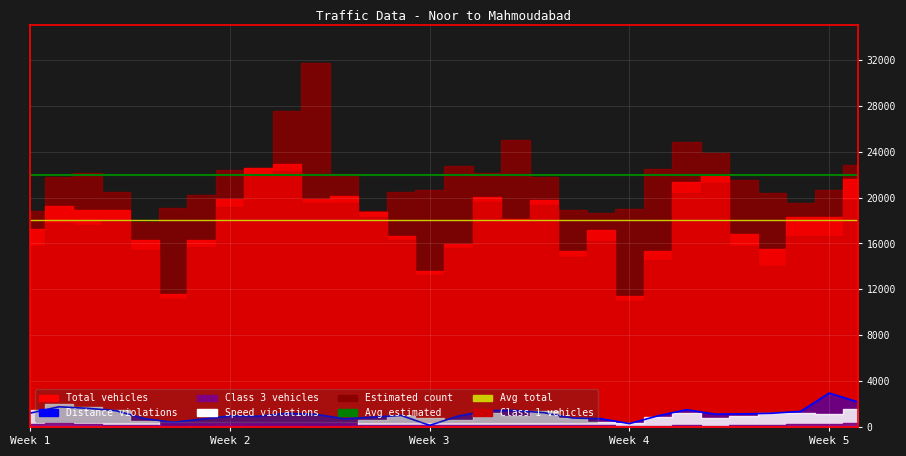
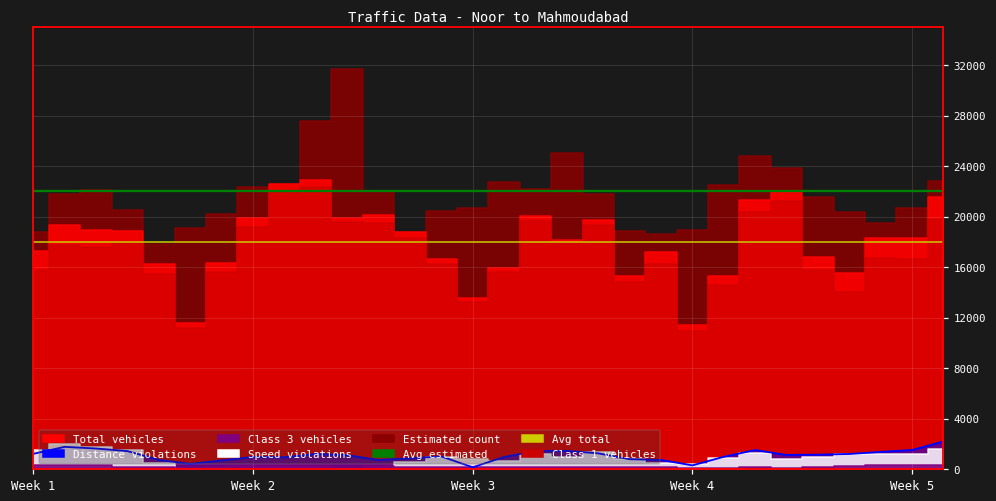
Distance violations, Week 5: 3000 -> 1500
